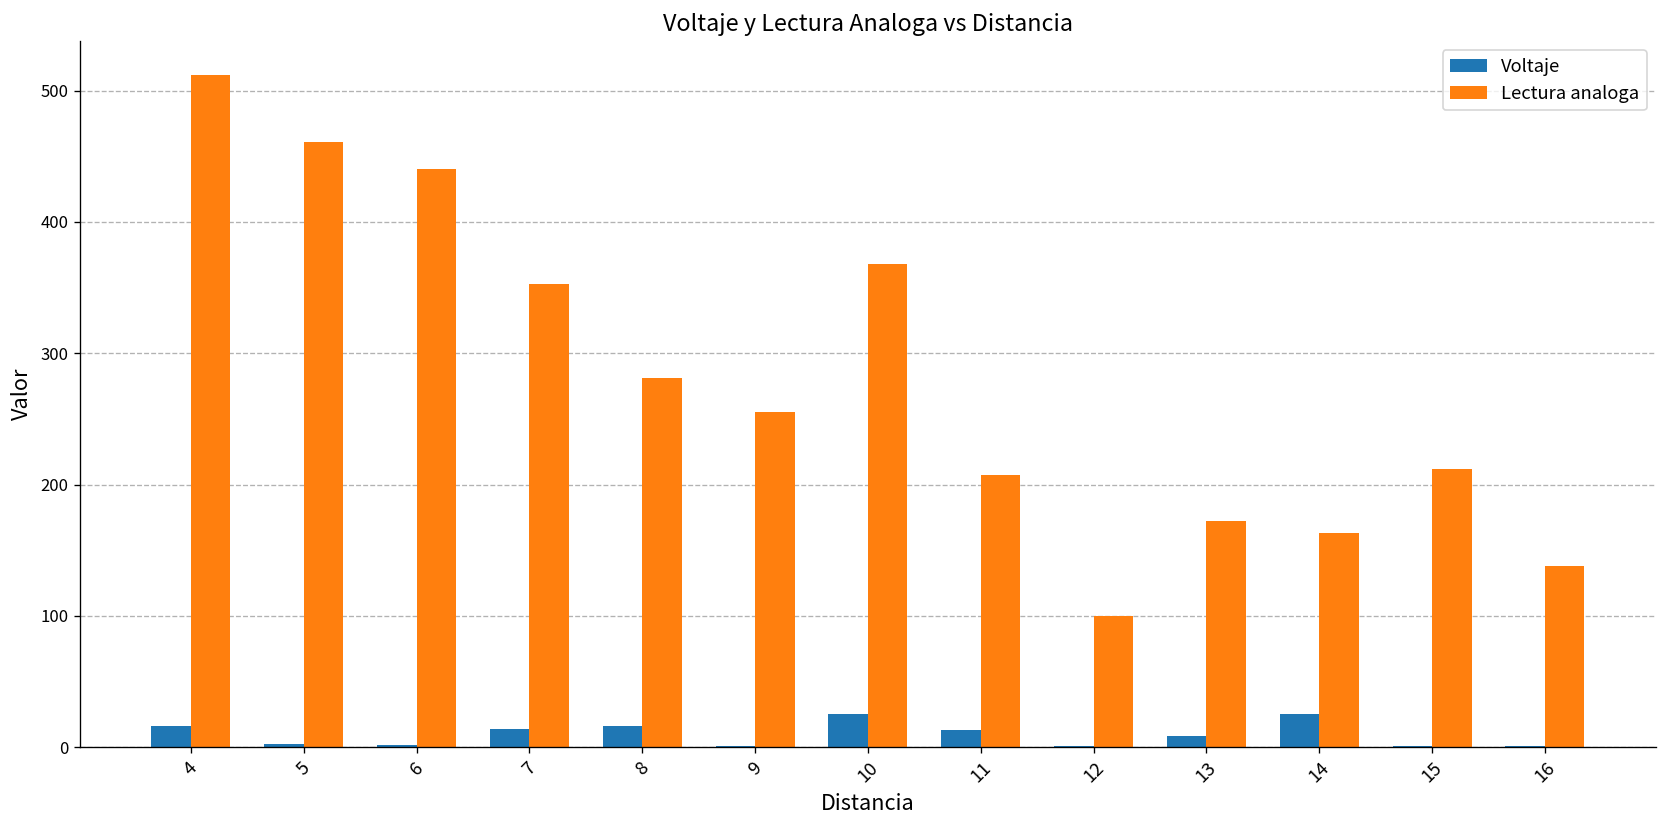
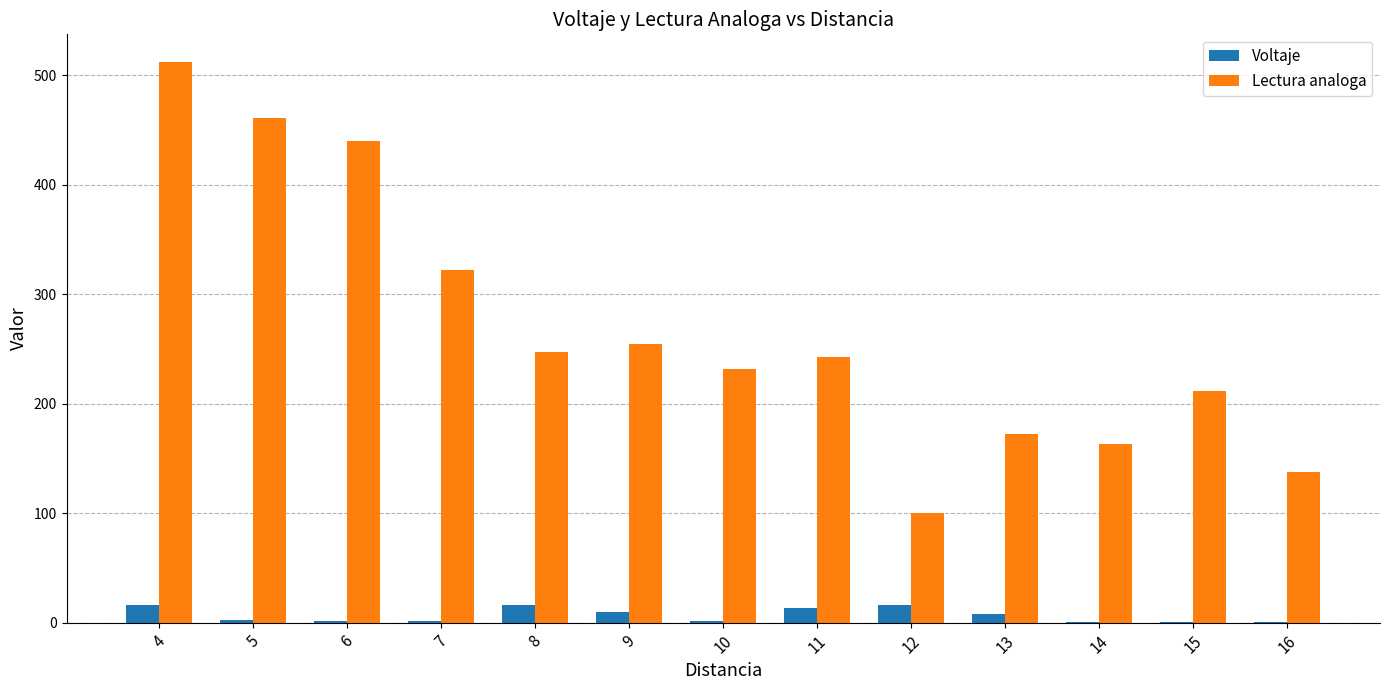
Voltaje, 7: 14 -> 2
Lectura analoga, 7: 353 -> 322
Lectura analoga, 8: 281 -> 247
Voltaje, 9: 1 -> 10
Voltaje, 10: 26 -> 1
Lectura analoga, 10: 368 -> 232
Lectura analoga, 11: 207 -> 243
Voltaje, 12: 1 -> 16
Voltaje, 14: 25 -> 1
